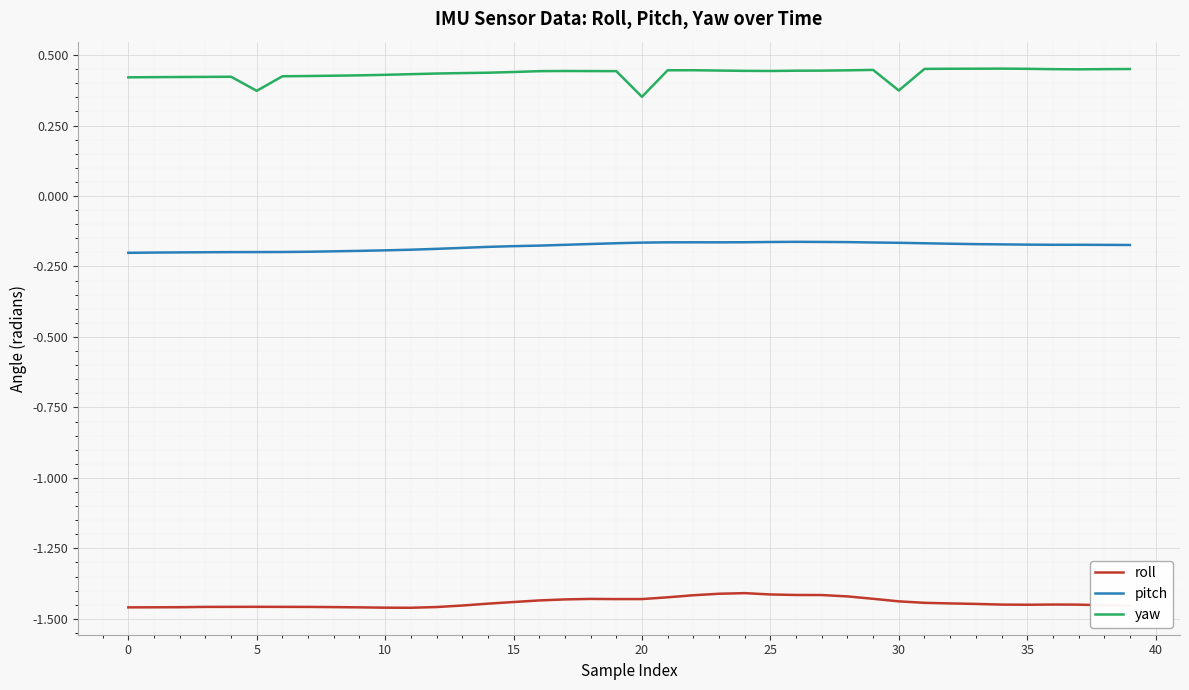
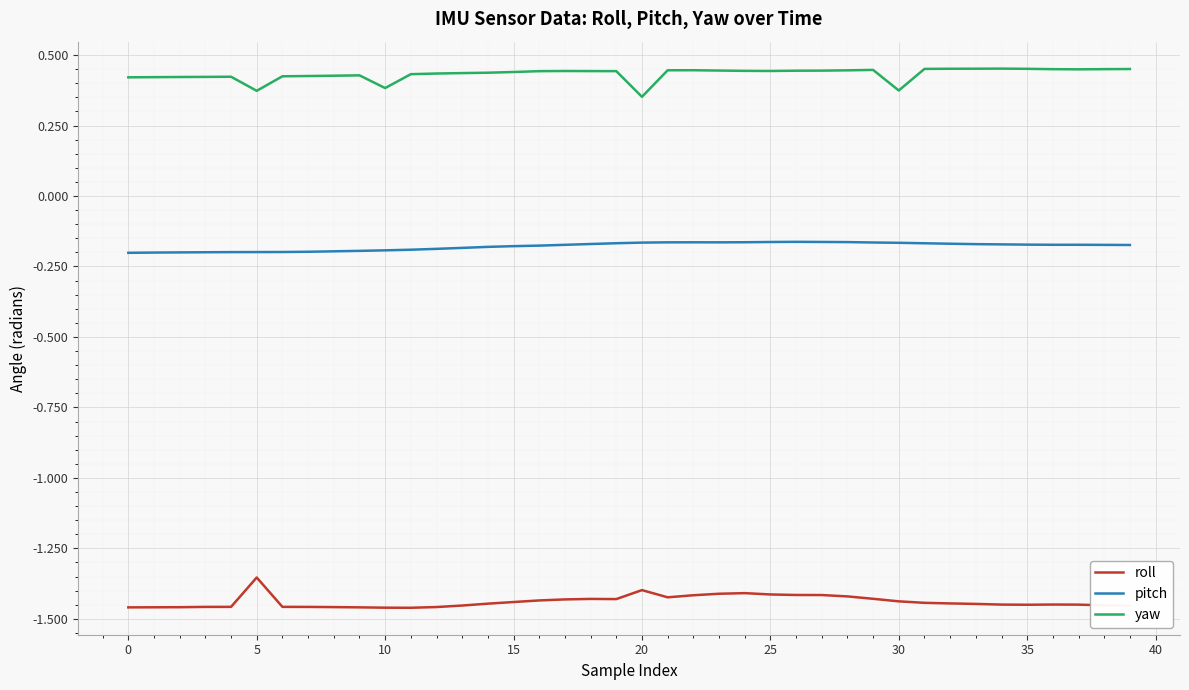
roll, 5: -1.46 -> -1.35
yaw, 10: 0.43 -> 0.38
roll, 20: -1.43 -> -1.40
